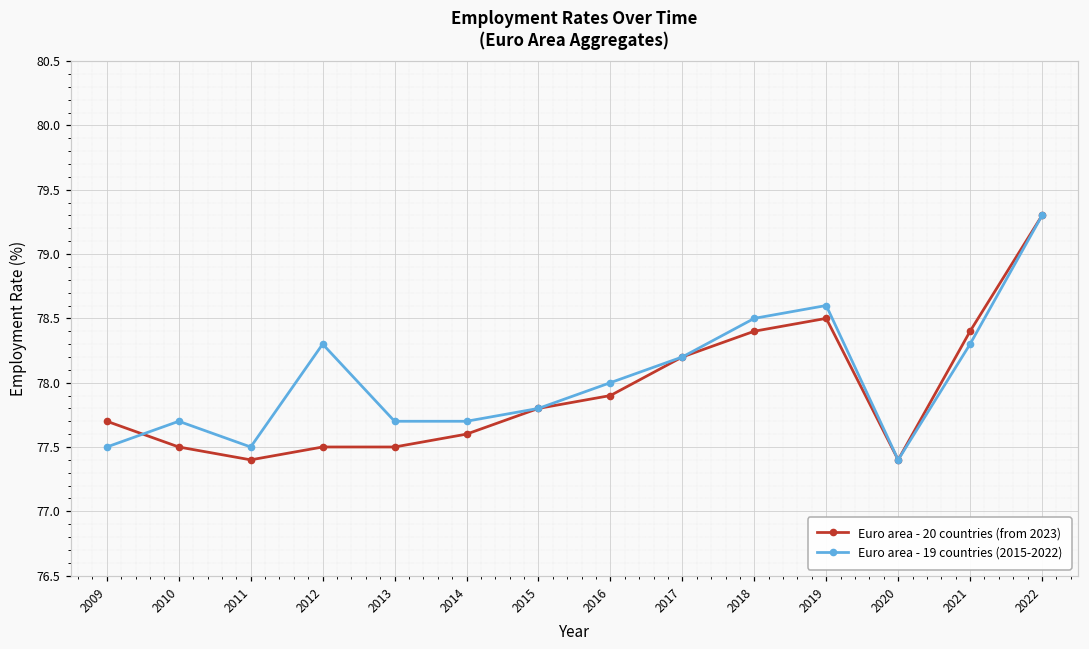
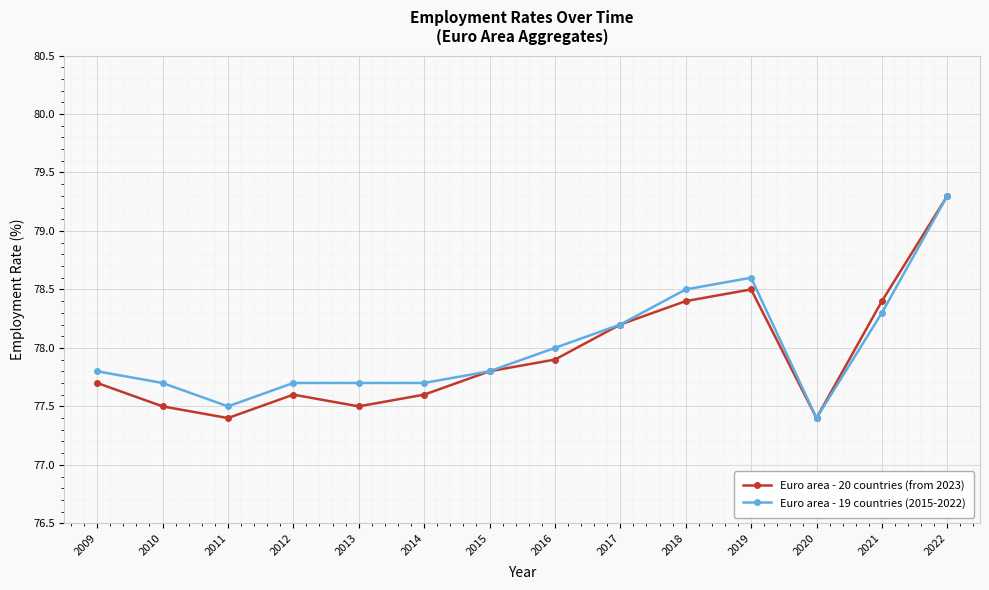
Euro area - 19 countries (2015-2022), 2009: 77.5 -> 77.8
Euro area - 20 countries (from 2023), 2012: 77.5 -> 77.6
Euro area - 19 countries (2015-2022), 2012: 78.3 -> 77.7
